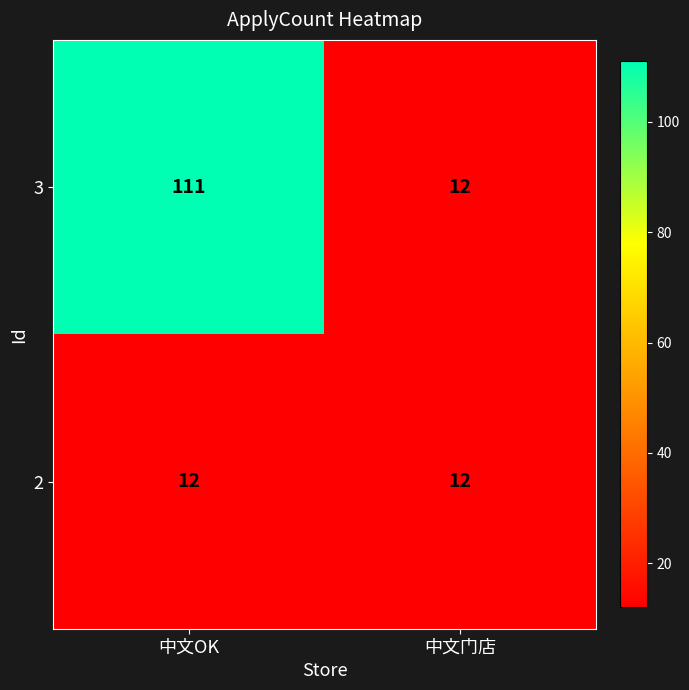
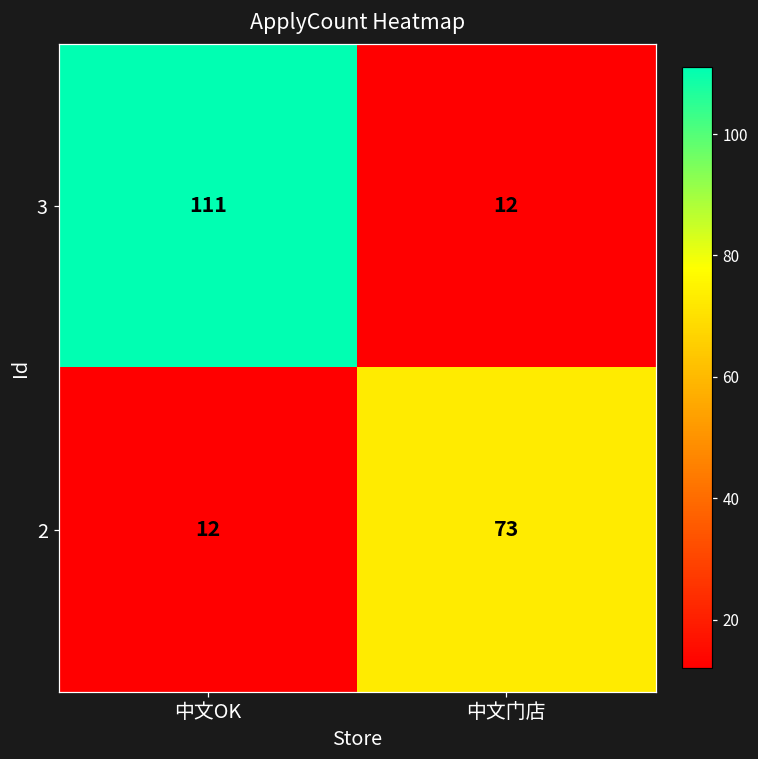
2, 中文门店: 12 -> 73
